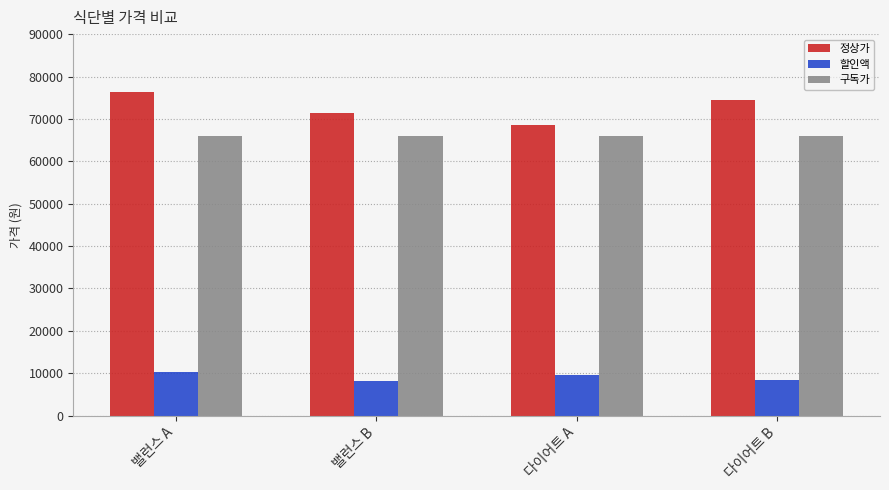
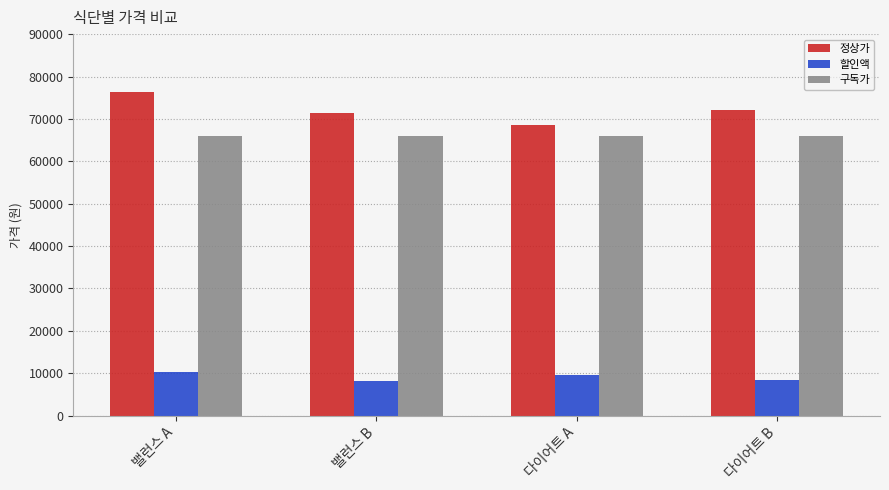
정상가, 다이어트 B: 74000 -> 72000
